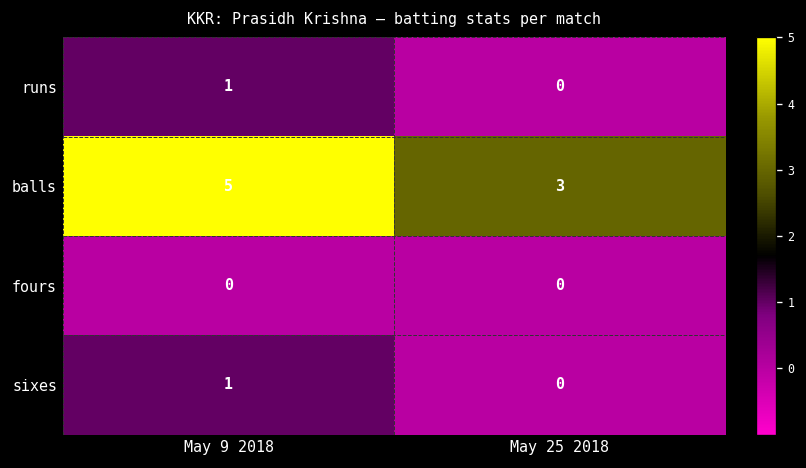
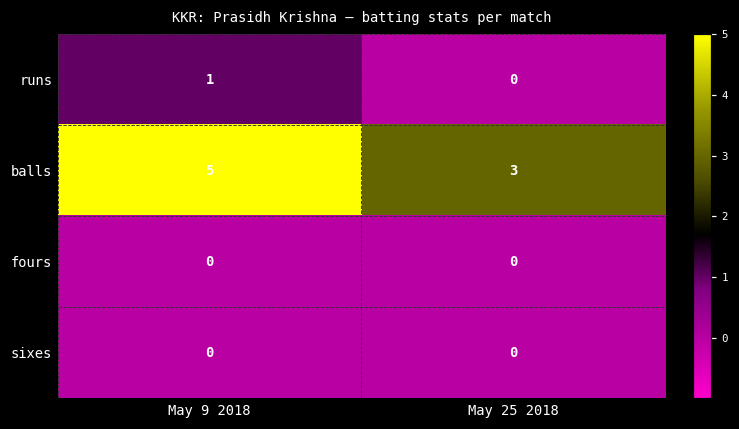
sixes, May 9 2018: 1 -> 0
